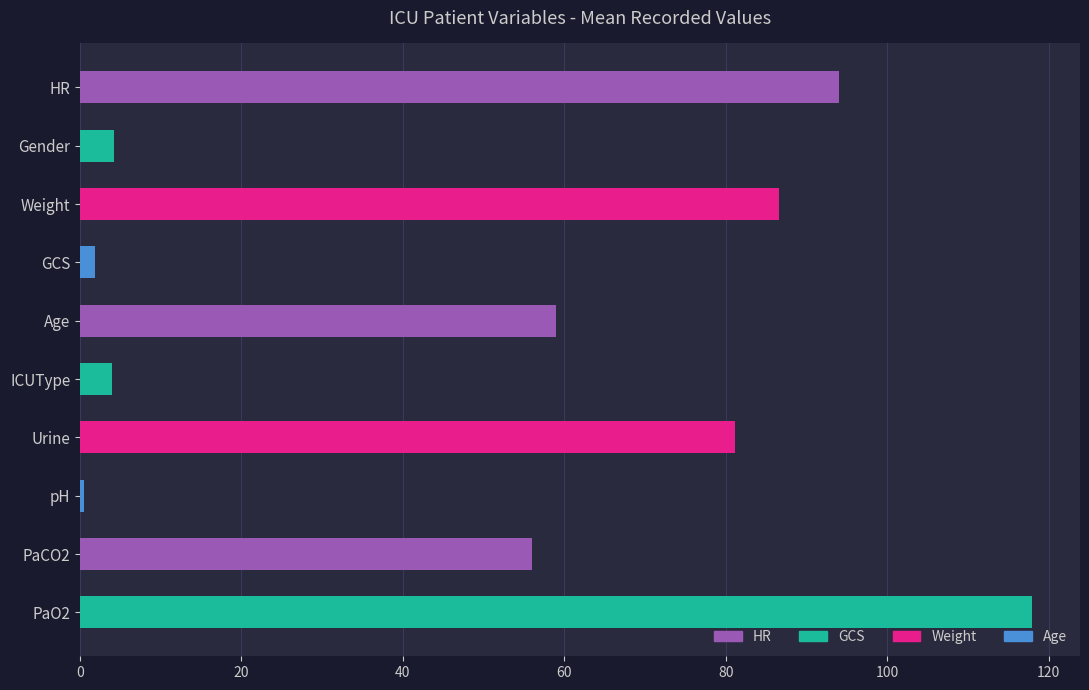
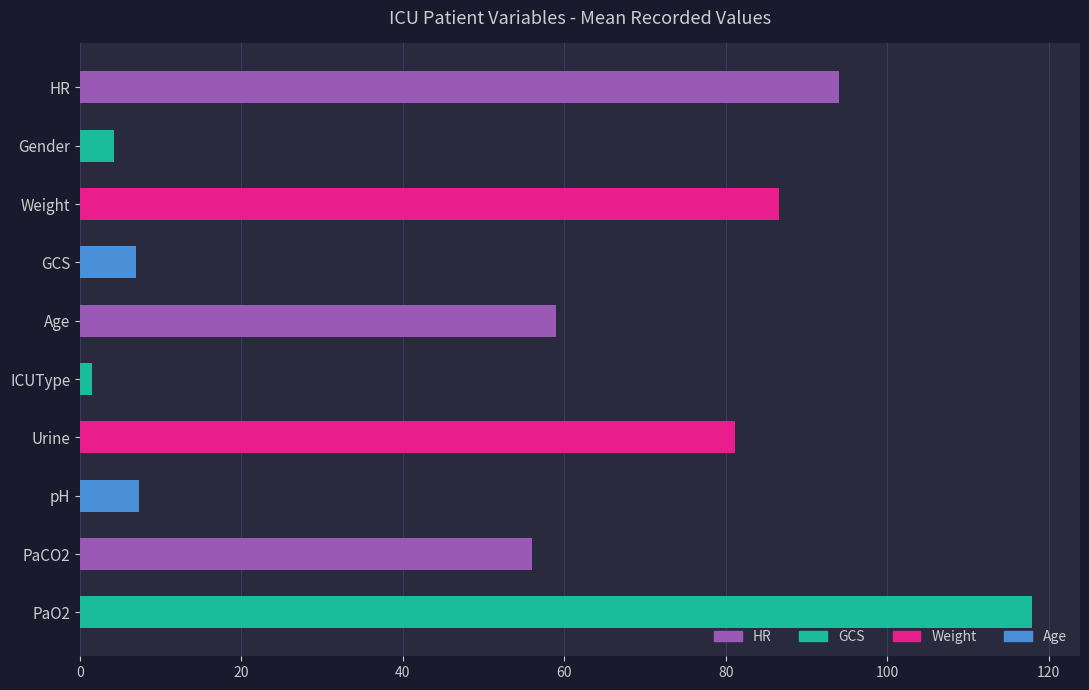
GCS: 2 -> 7
ICUType: 4 -> 2
pH: 1 -> 7
